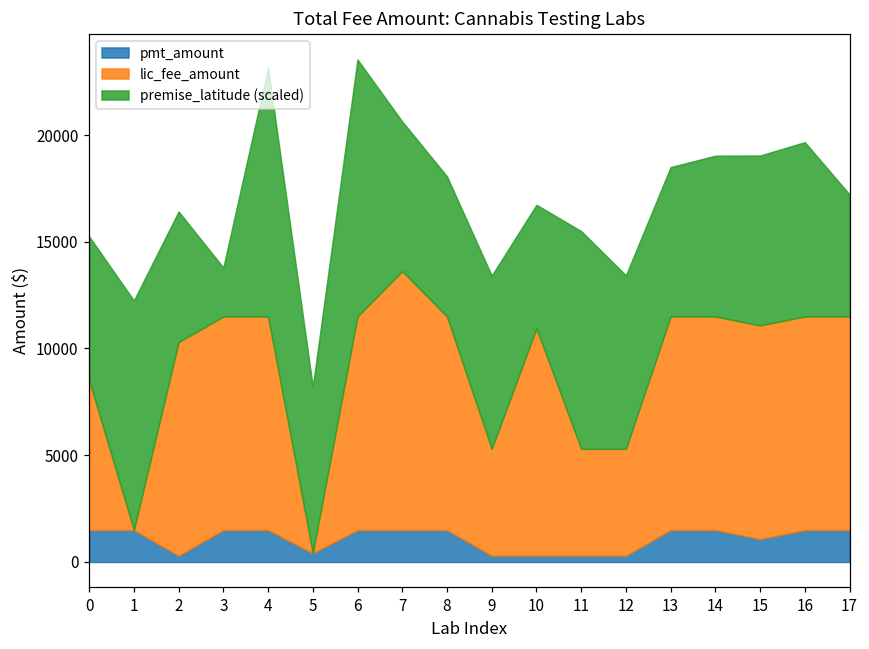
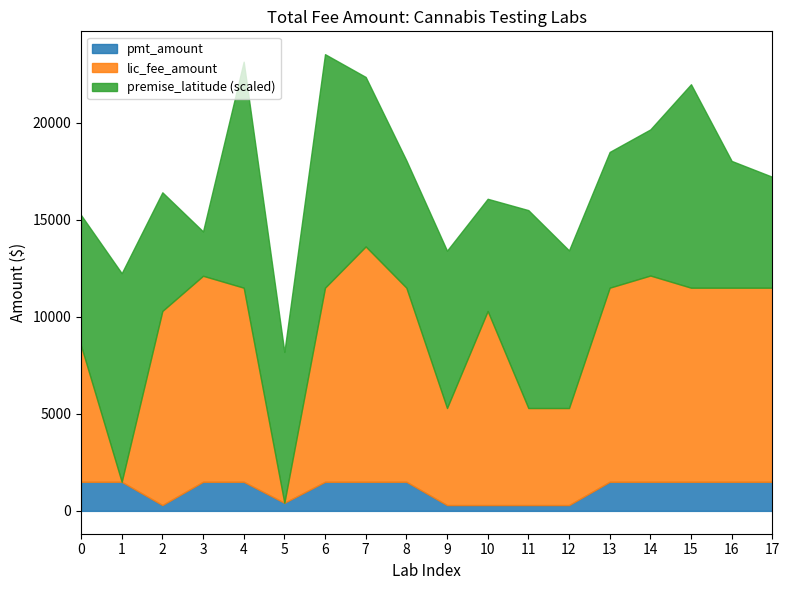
lic_fee_amount, 3: 10000 -> 10600
premise_latitude (scaled), 7: 7000 -> 8700
lic_fee_amount, 10: 10600 -> 10000
lic_fee_amount, 14: 10000 -> 10600
pmt_amount, 15: 1100 -> 1500
premise_latitude (scaled), 15: 8000 -> 10500
premise_latitude (scaled), 16: 8200 -> 6500
